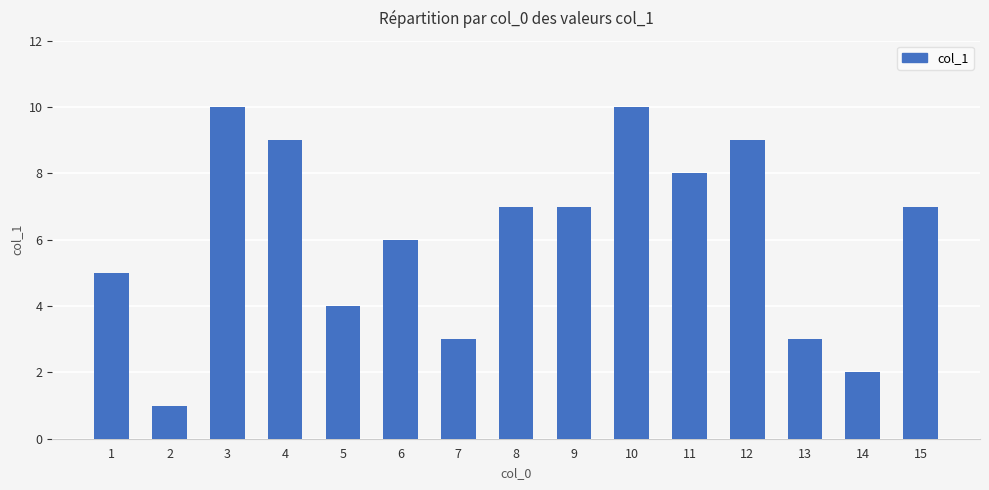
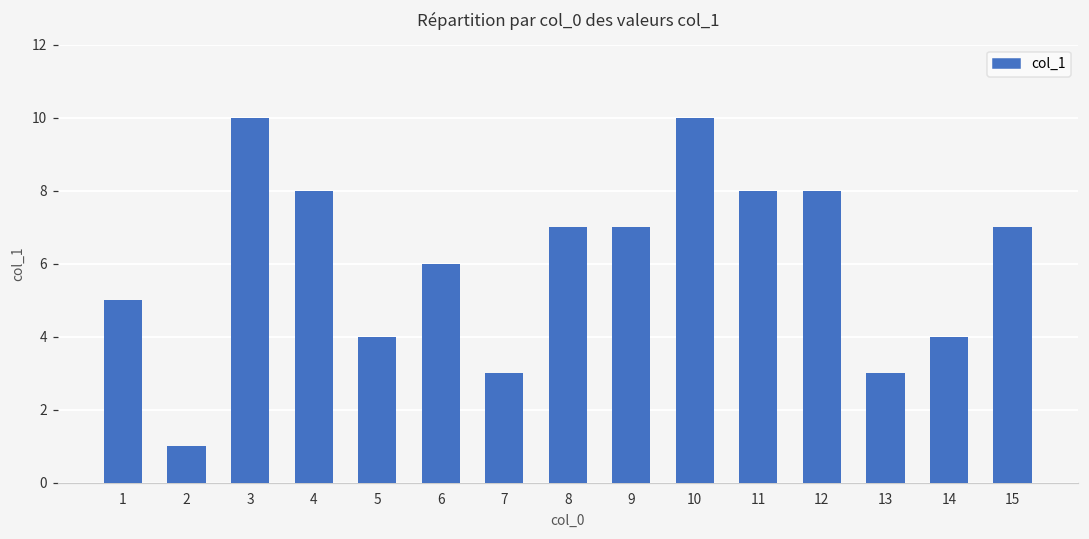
4: 9 -> 8
12: 9 -> 8
14: 2 -> 4
